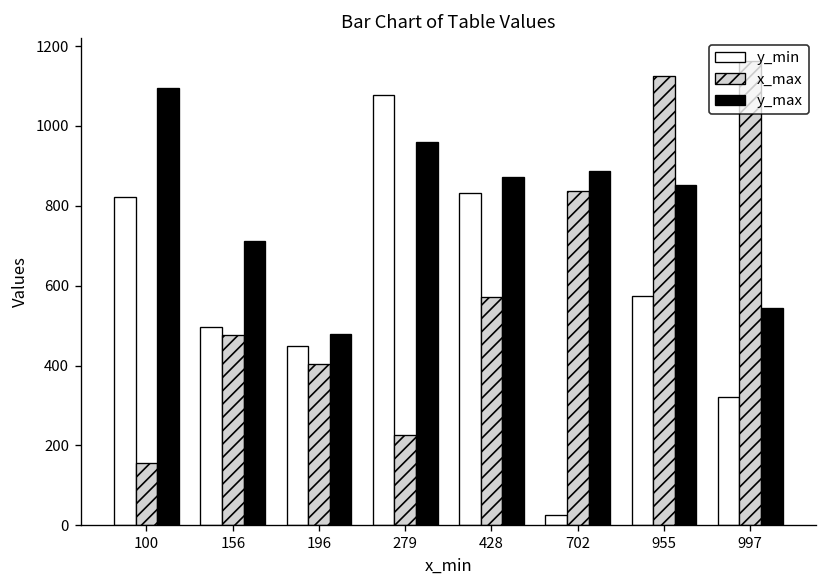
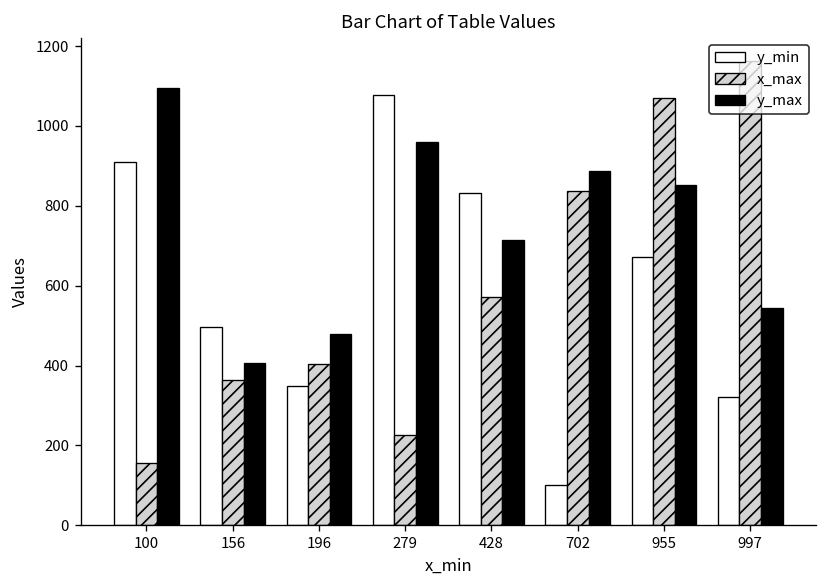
y_min, 100: 820 -> 910
x_max, 156: 480 -> 360
y_max, 156: 710 -> 410
y_min, 196: 450 -> 350
y_max, 428: 870 -> 720
y_min, 702: 30 -> 100
y_min, 955: 580 -> 670
x_max, 955: 1120 -> 1070
